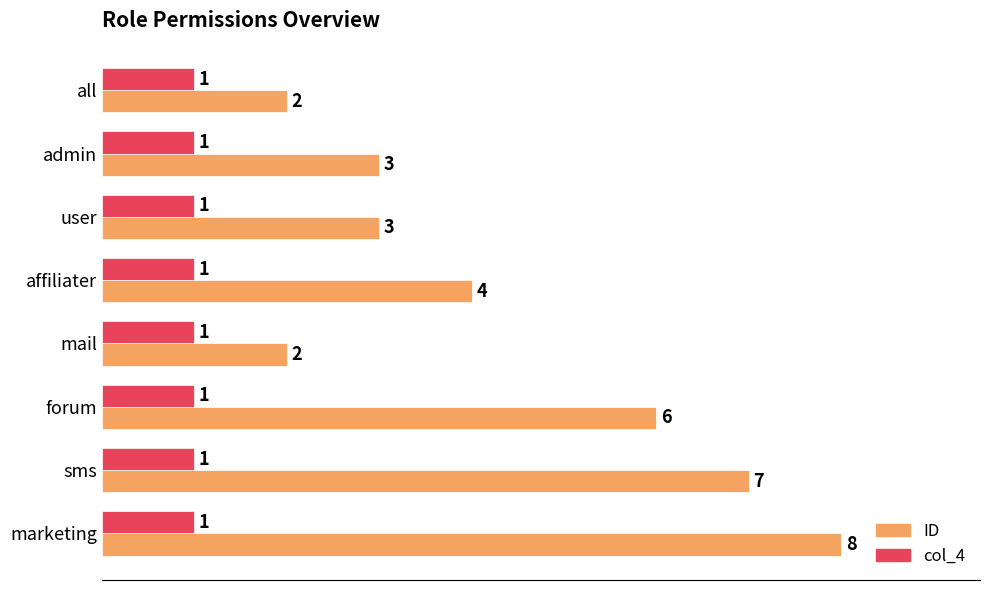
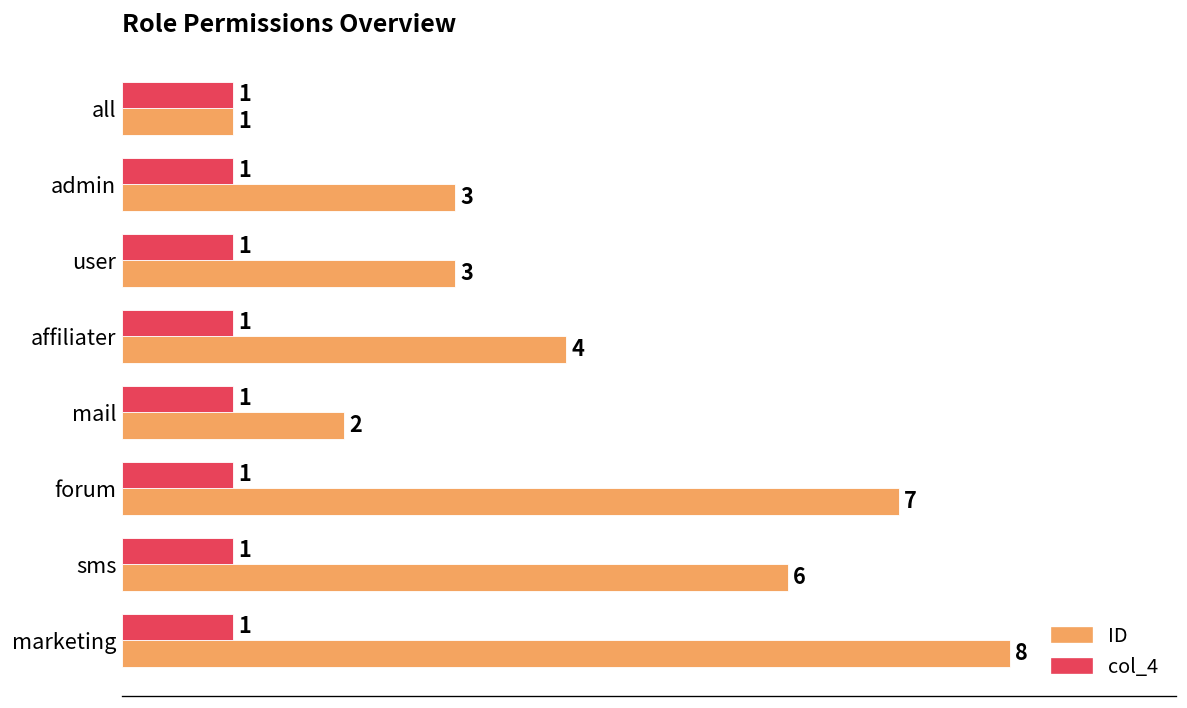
ID, all: 2 -> 1
ID, forum: 6 -> 7
ID, sms: 7 -> 6
